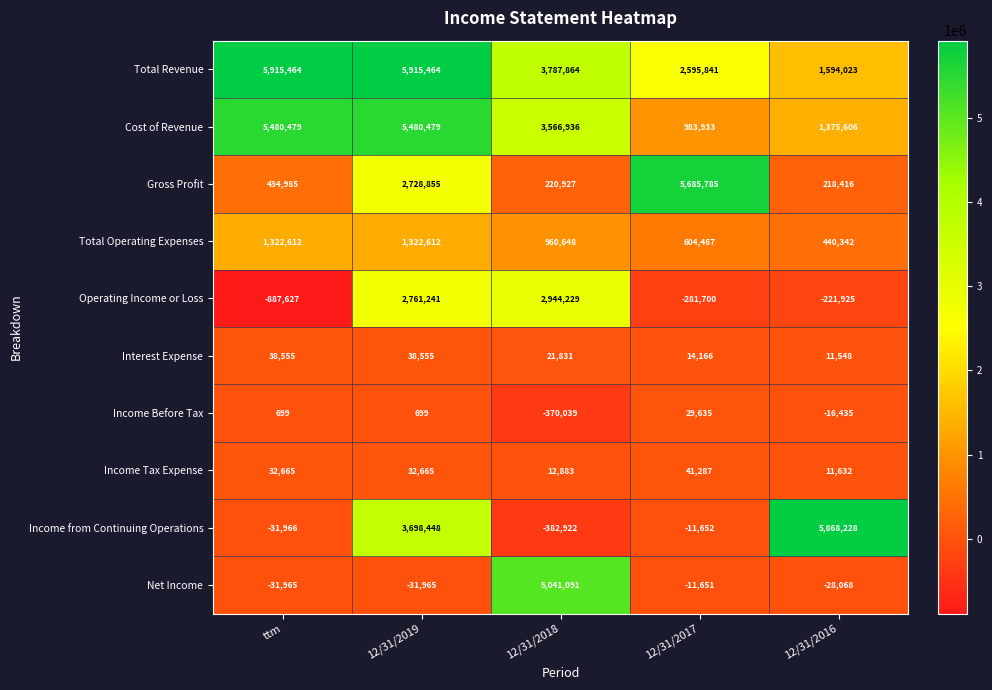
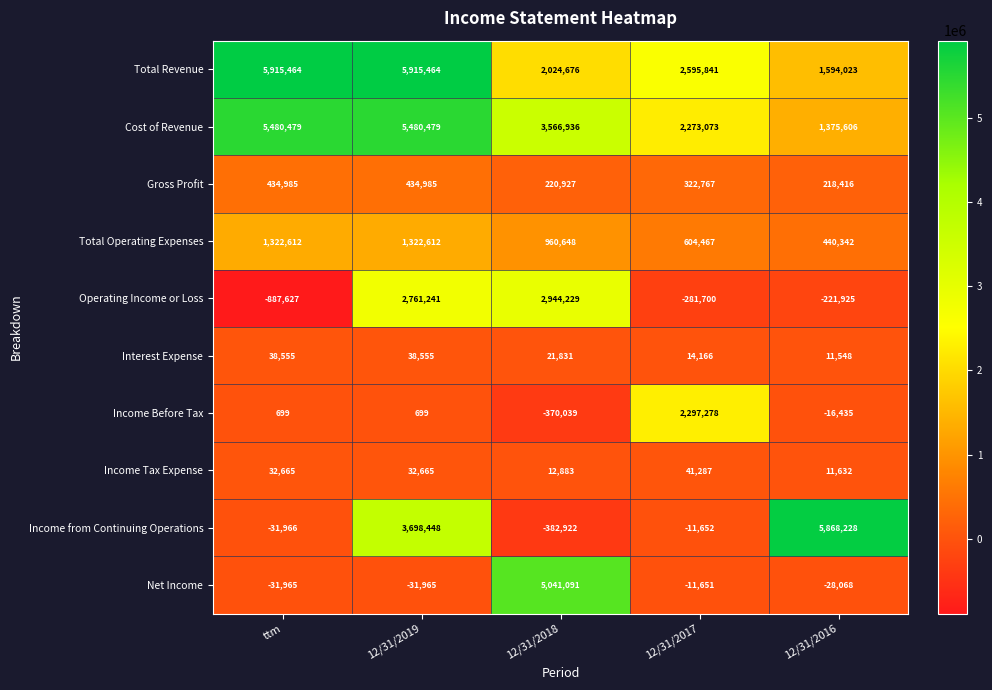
Total Revenue, 12/31/2018: 3,787,864 -> 2,024,676
Cost of Revenue, 12/31/2017: 983,933 -> 2,273,073
Gross Profit, 12/31/2019: 2,728,855 -> 434,985
Gross Profit, 12/31/2017: 5,685,785 -> 322,767
Income Before Tax, 12/31/2017: 29,635 -> 2,297,278
